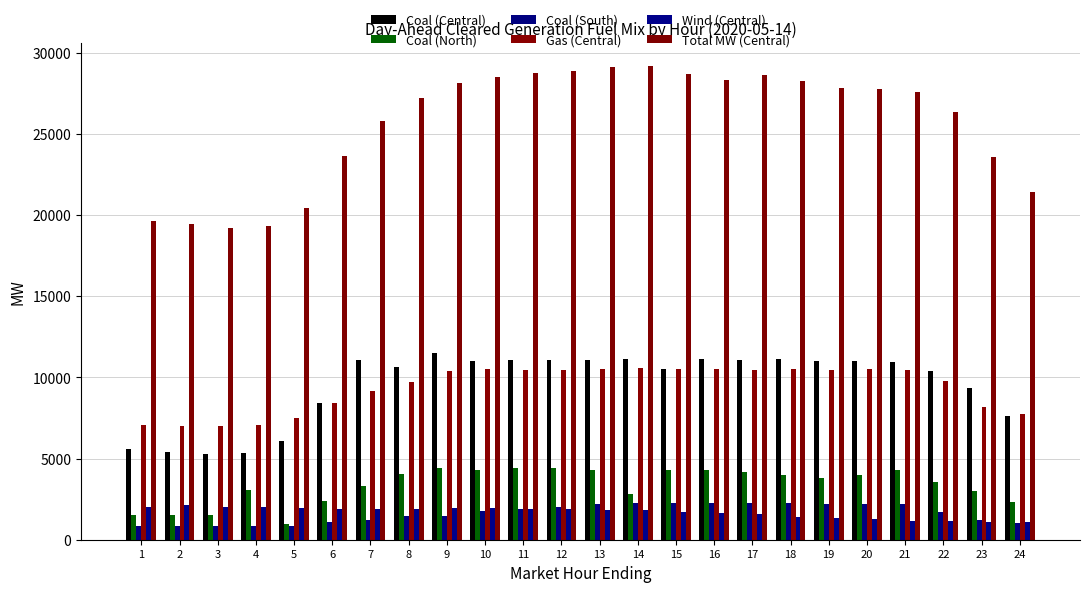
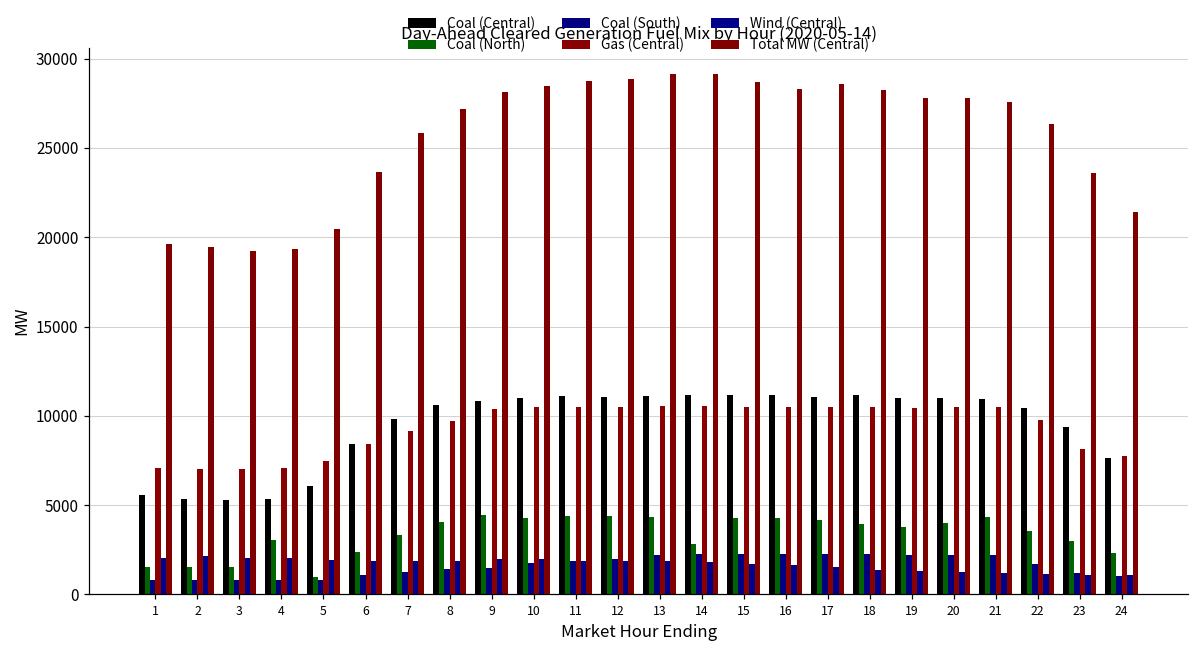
Coal (Central), 7: 11100 -> 9800
Coal (Central), 9: 11500 -> 10800
Coal (Central), 15: 10500 -> 11100
